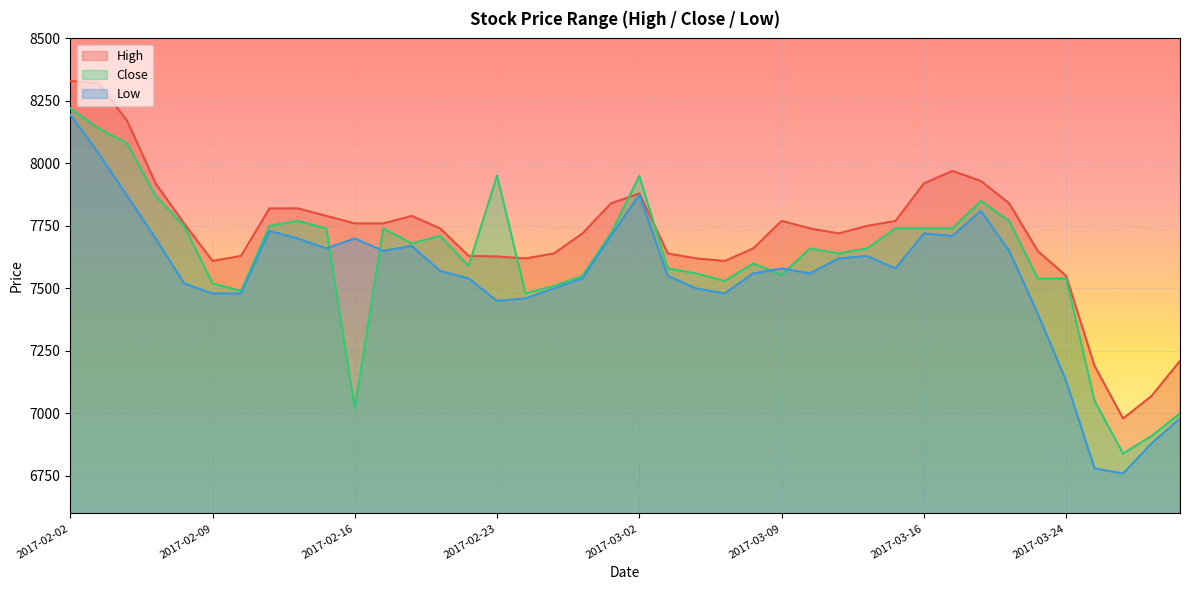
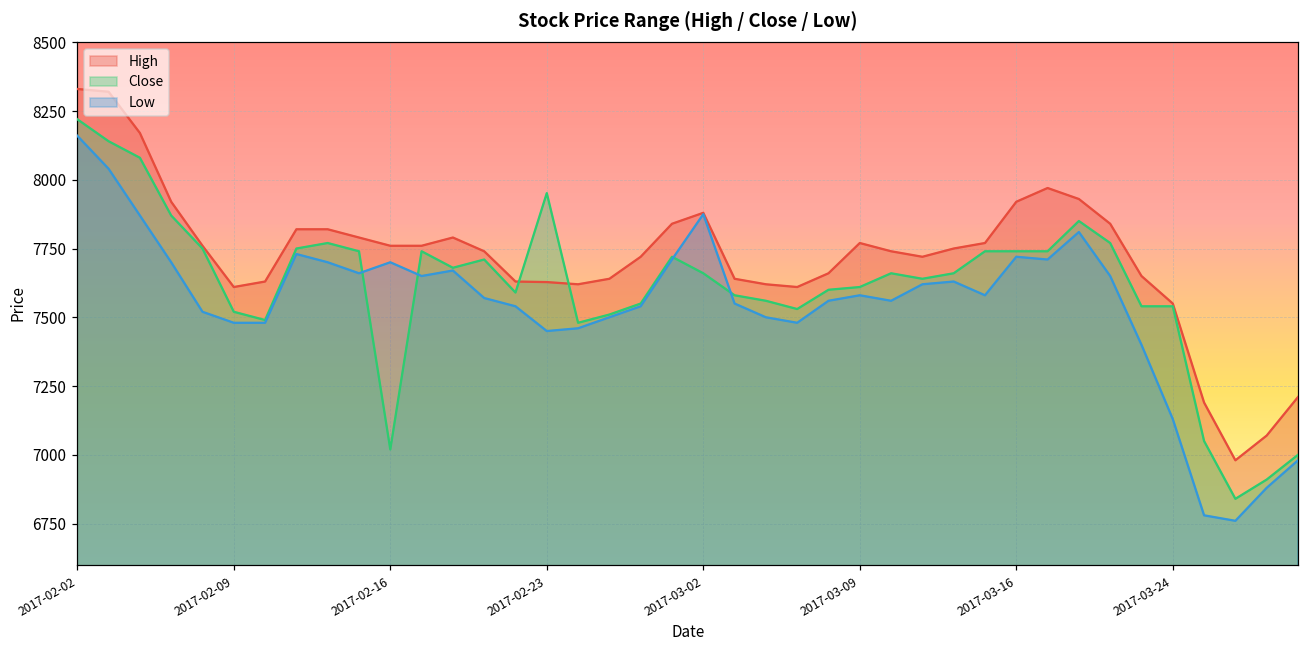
Low, 2017-02-02: 8200 -> 8160
Close, 2017-03-02: 7950 -> 7660
Close, 2017-03-09: 7550 -> 7610
